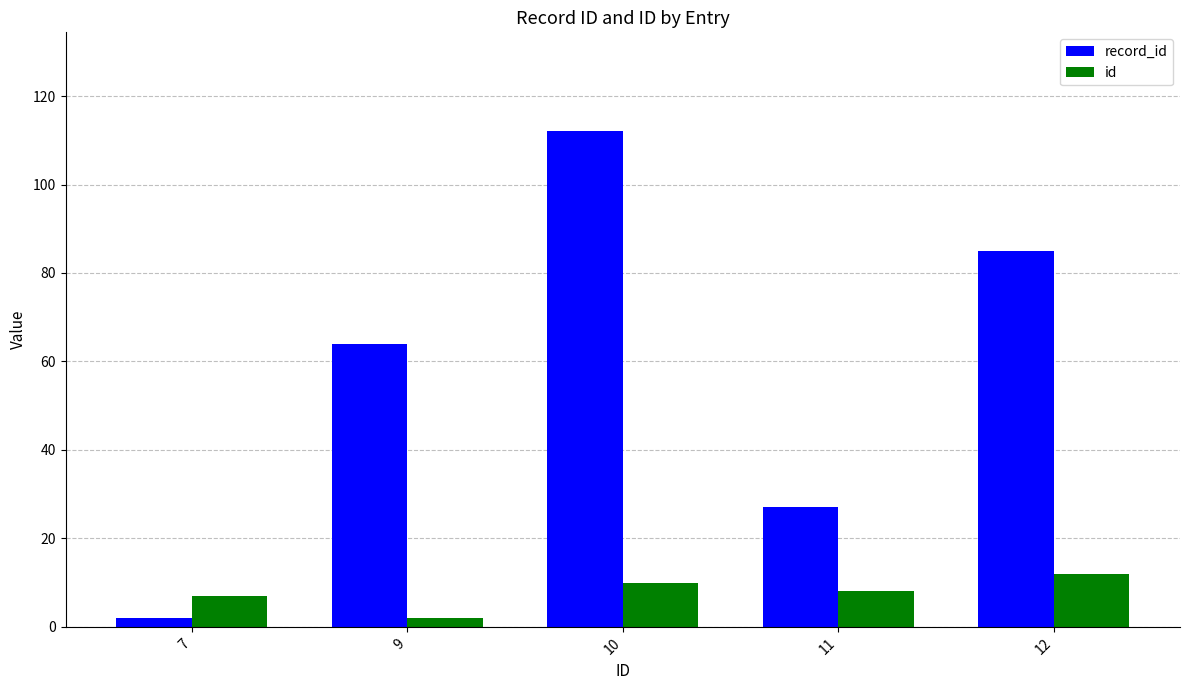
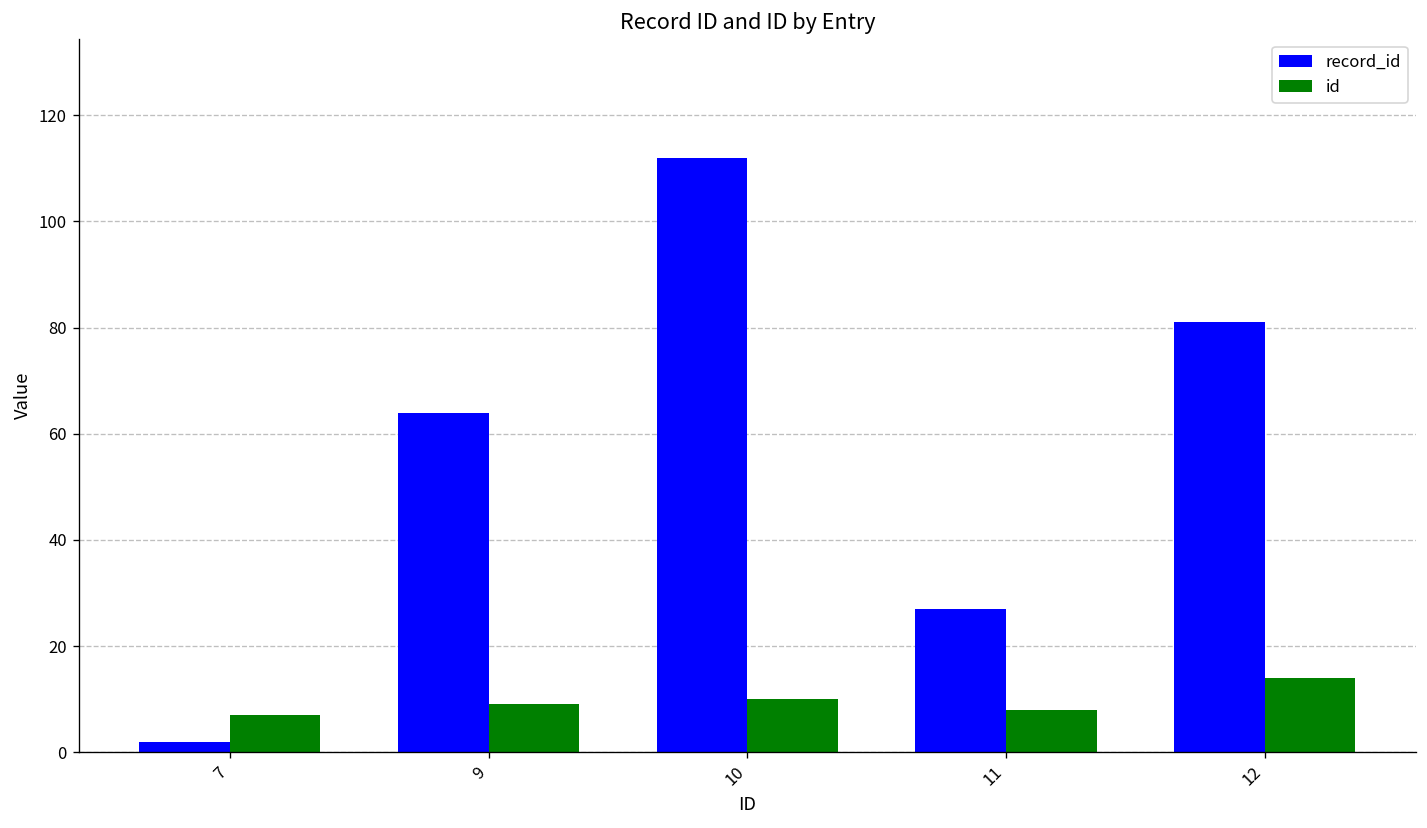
id, 9: 2 -> 9
record_id, 12: 85 -> 81
id, 12: 12 -> 14
